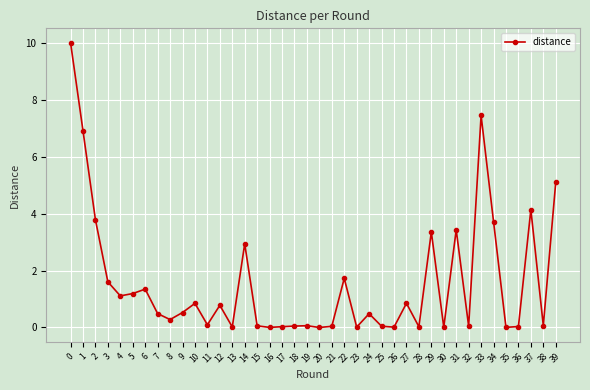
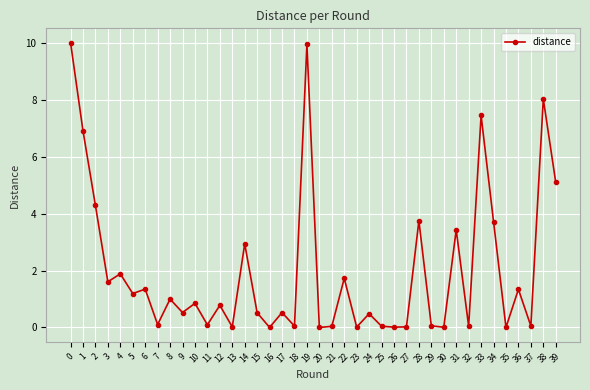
2: 3.8 -> 4.3
4: 1.1 -> 1.9
7: 0.5 -> 0.1
8: 0.3 -> 1.0
15: 0.1 -> 0.5
17: 0.0 -> 0.5
19: 0.1 -> 9.9
27: 0.8 -> 0.0
28: 0.0 -> 3.7
29: 3.4 -> 0.1
36: 0.0 -> 1.3
37: 4.1 -> 0.1
38: 0.1 -> 8.0
